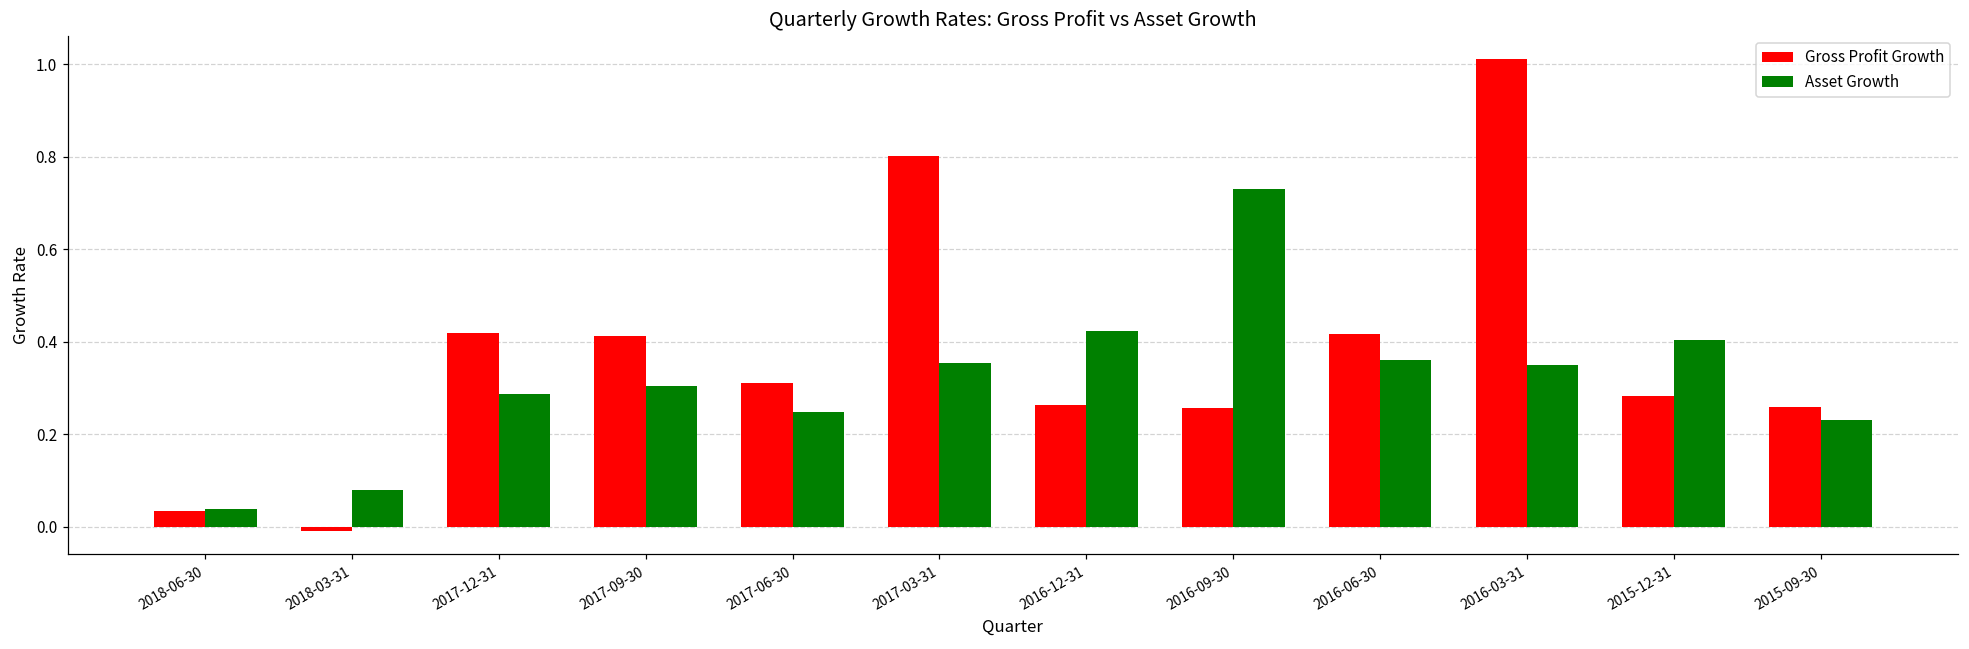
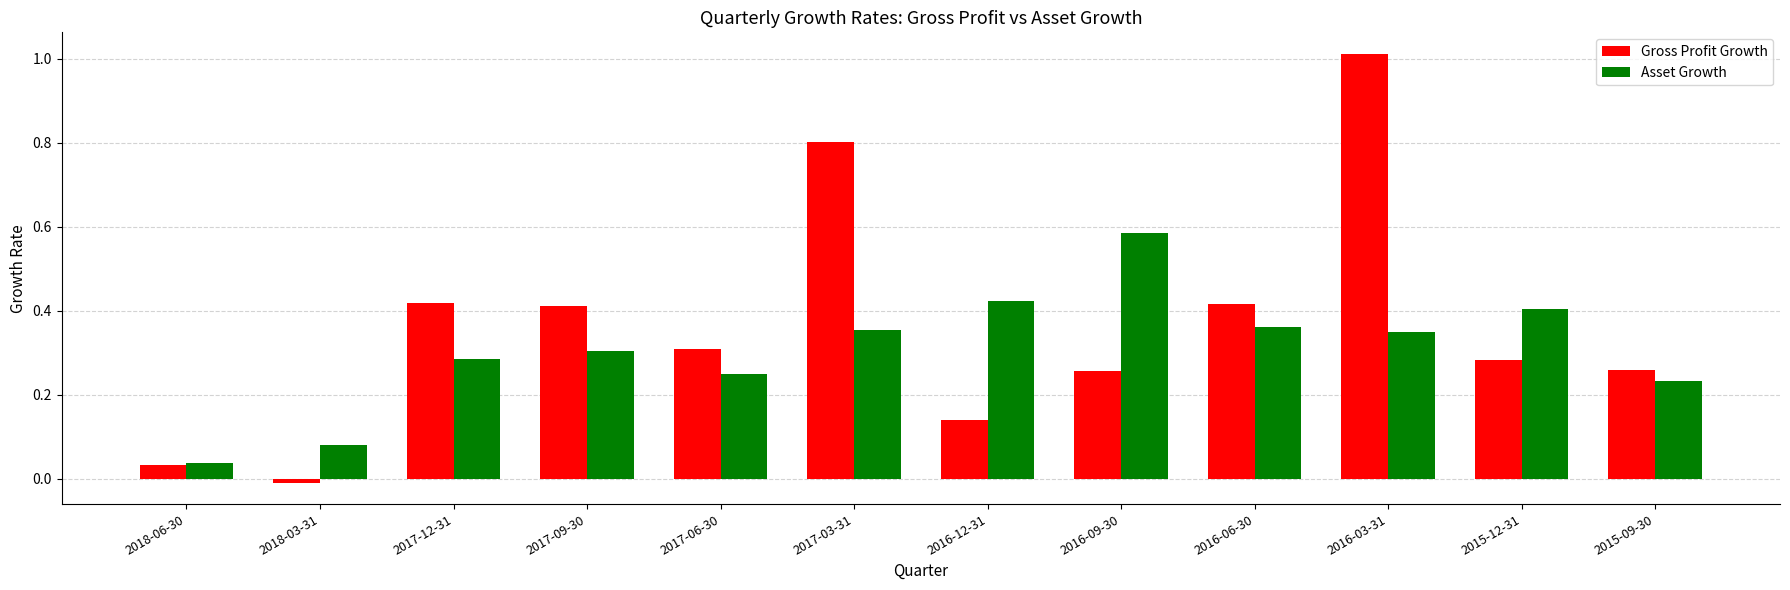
Gross Profit Growth, 2016-12-31: 0.26 -> 0.14
Asset Growth, 2016-09-30: 0.73 -> 0.58
